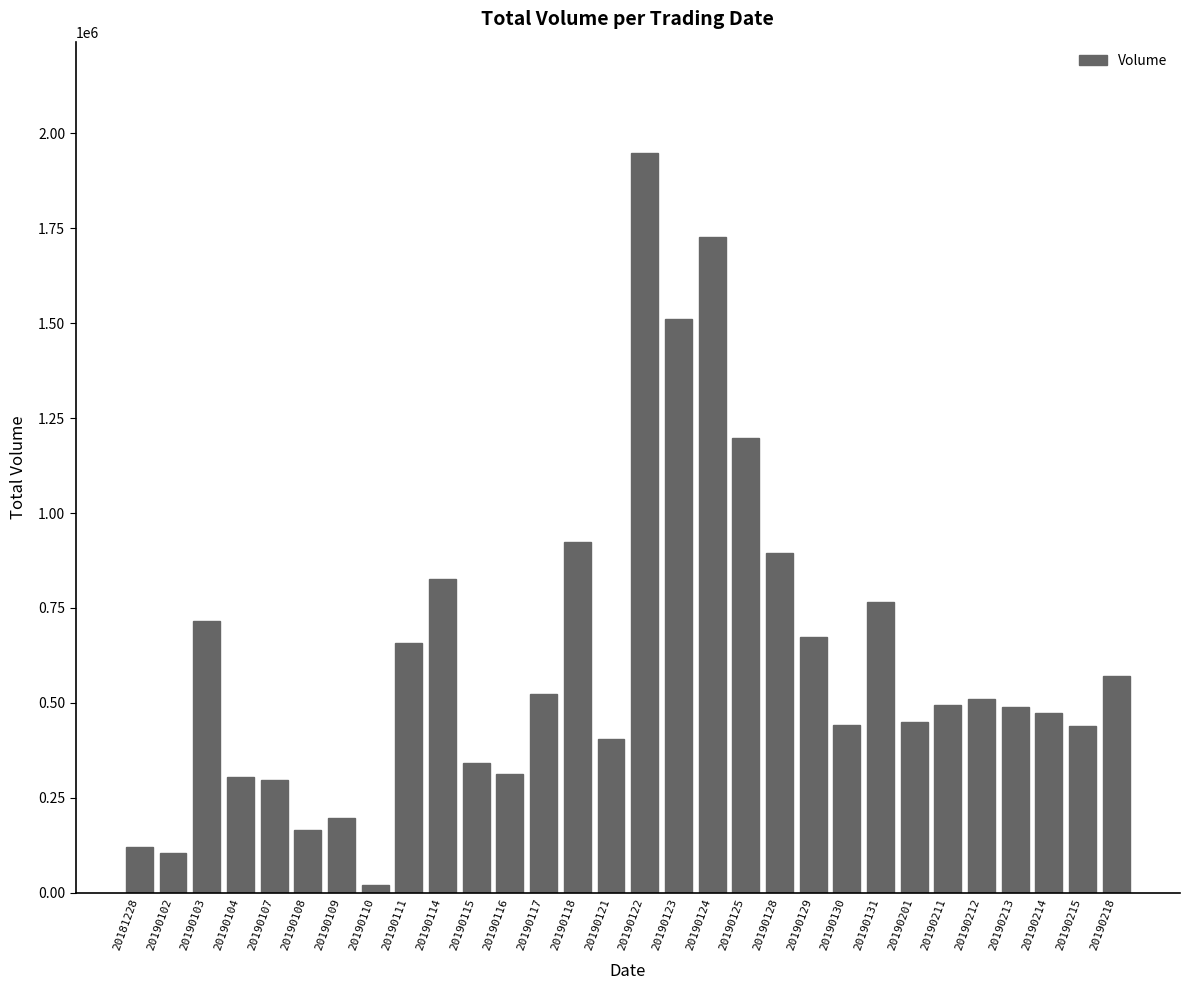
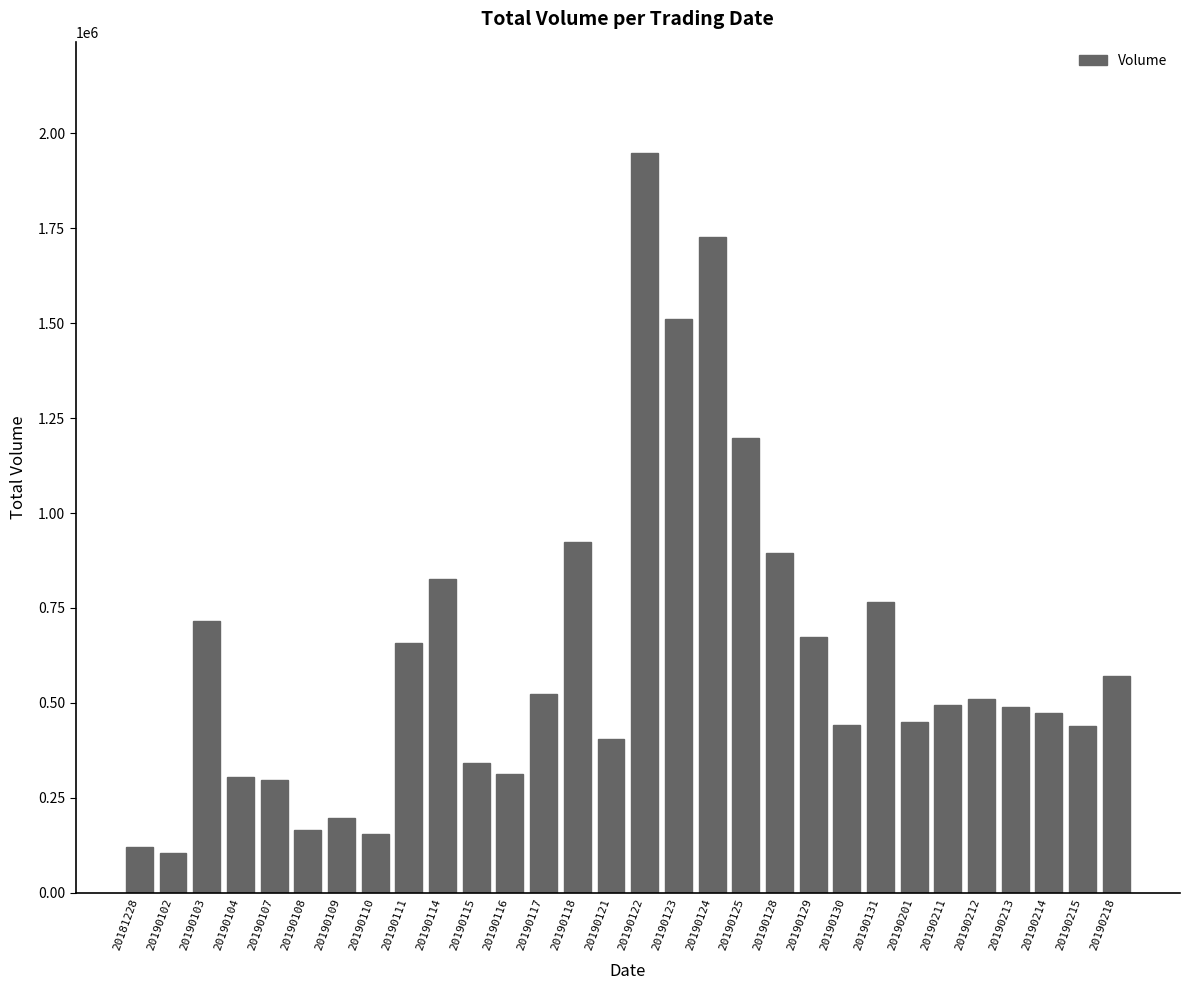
20190110: 20000 -> 150000
